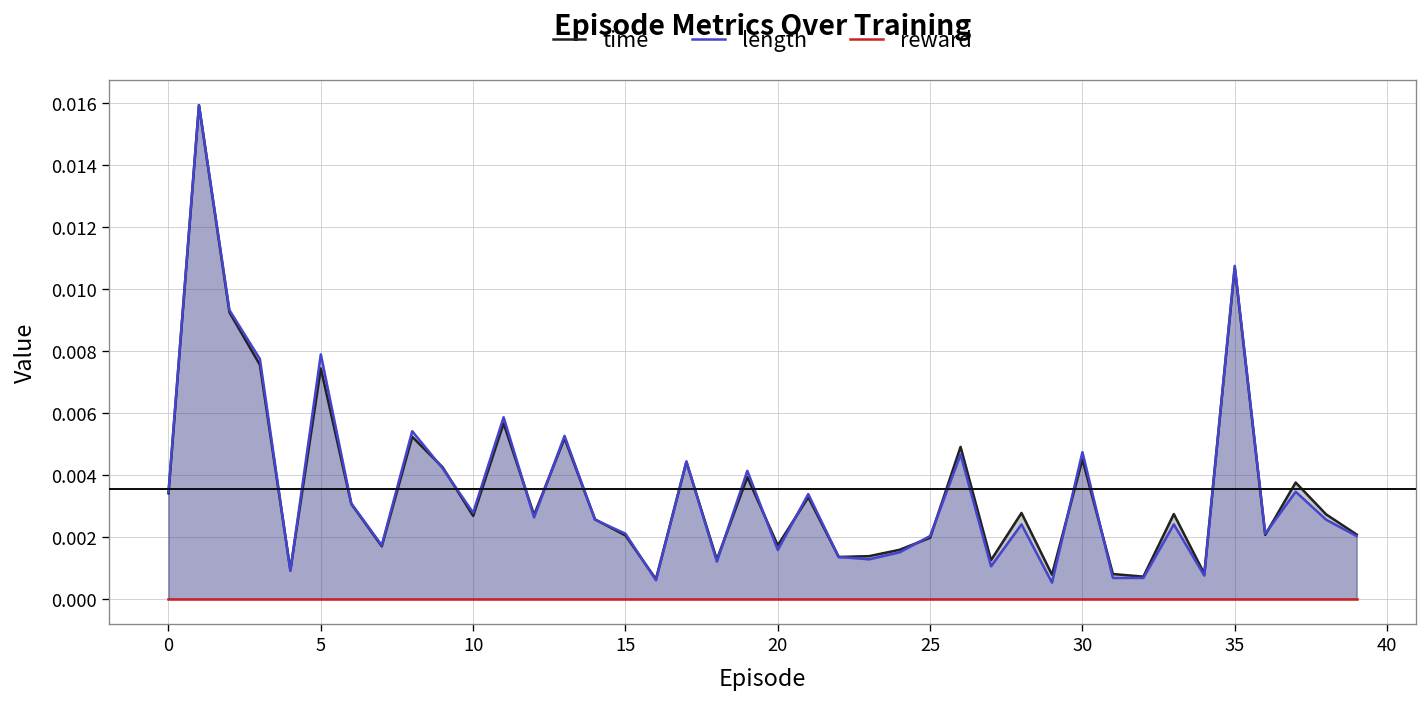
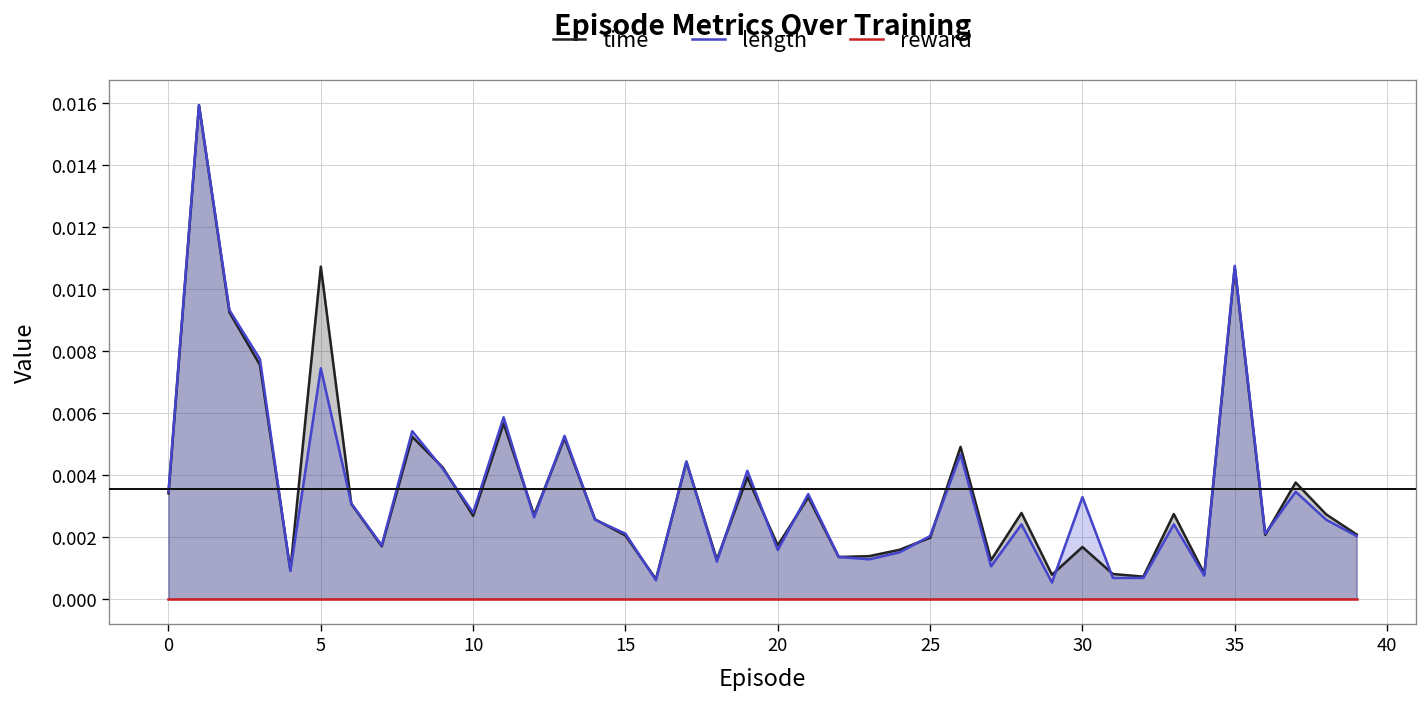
time, 5: 0.0074 -> 0.0107
length, 5: 0.0079 -> 0.0074
time, 30: 0.0045 -> 0.0017
length, 30: 0.0047 -> 0.0033
